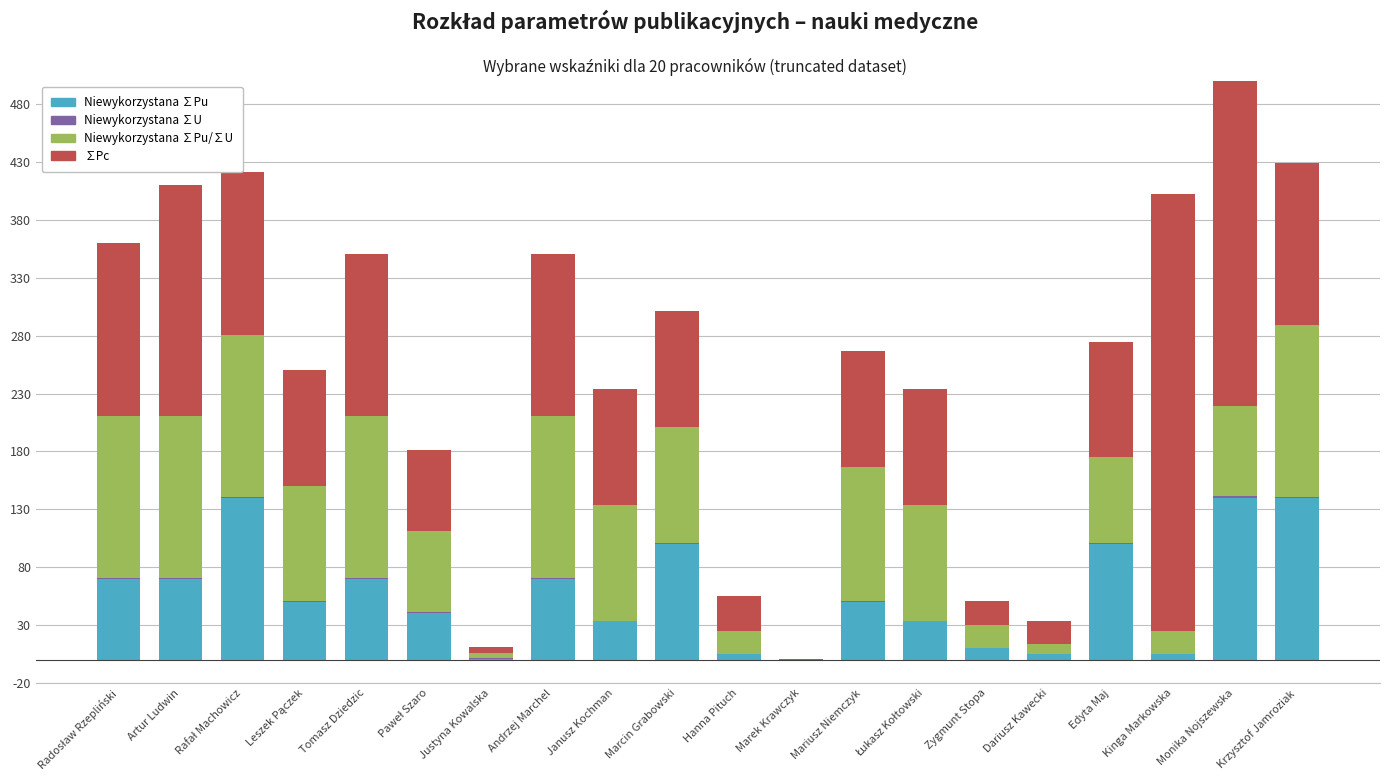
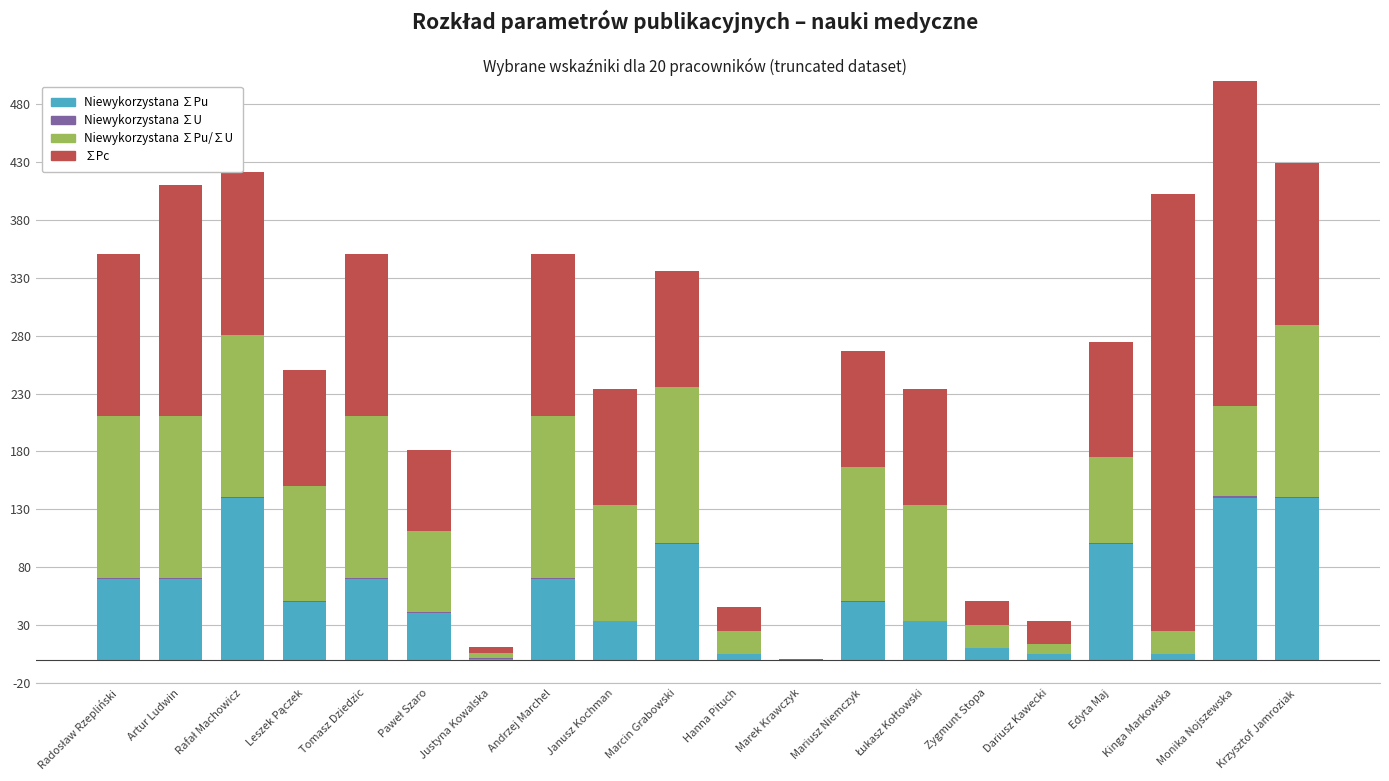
∑Pc, Radosław Rzepliński: 150 -> 140
Niewykorzystana ∑Pu/∑U, Marcin Grabowski: 100 -> 135
∑Pc, Hanna Pituch: 30 -> 20
